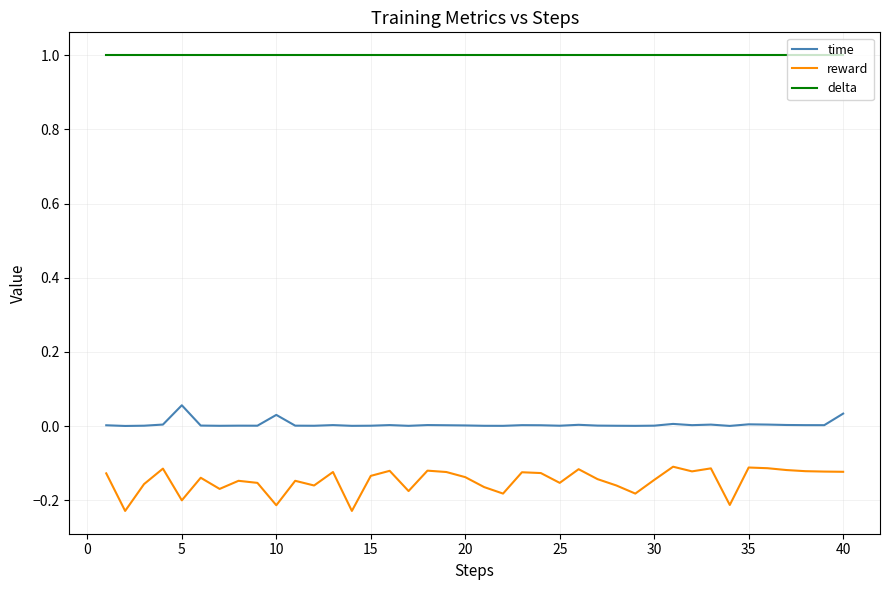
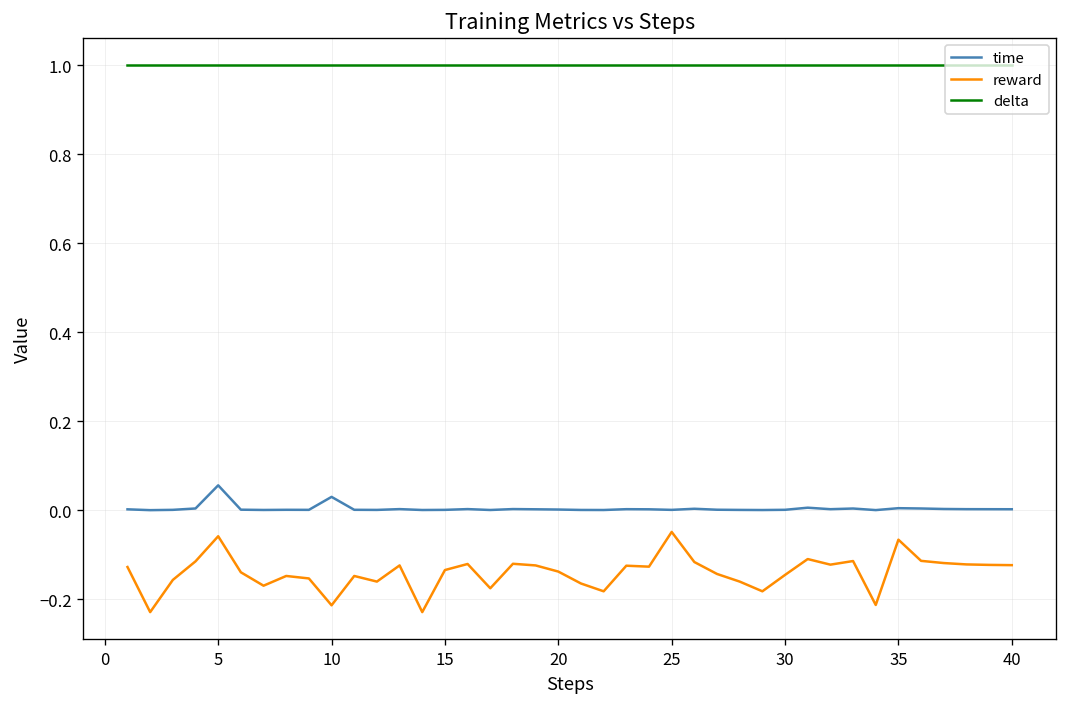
reward, 5: -0.20 -> -0.06
reward, 25: -0.15 -> -0.05
reward, 35: -0.11 -> -0.07
time, 40: 0.03 -> 0.00
